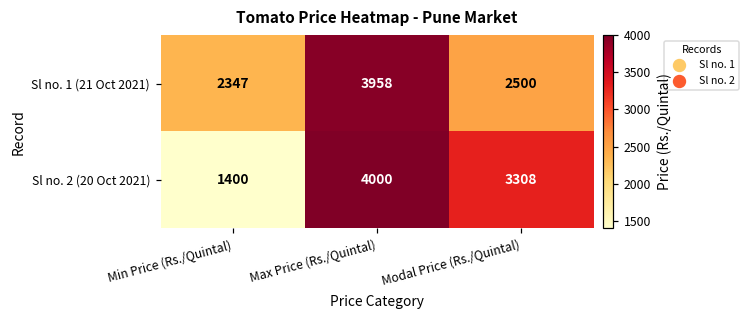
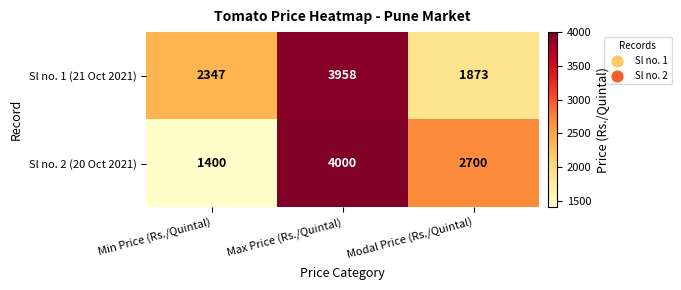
Sl no. 1 (21 Oct 2021), Modal Price (Rs./Quintal): 2500 -> 1873
Sl no. 2 (20 Oct 2021), Modal Price (Rs./Quintal): 3308 -> 2700
